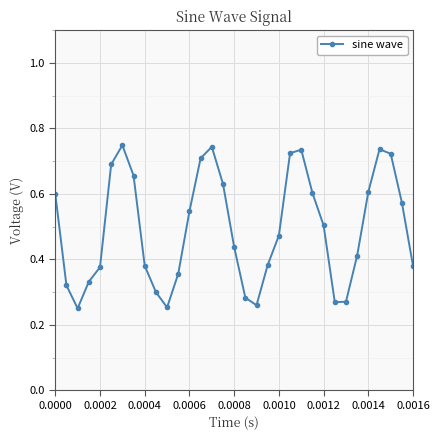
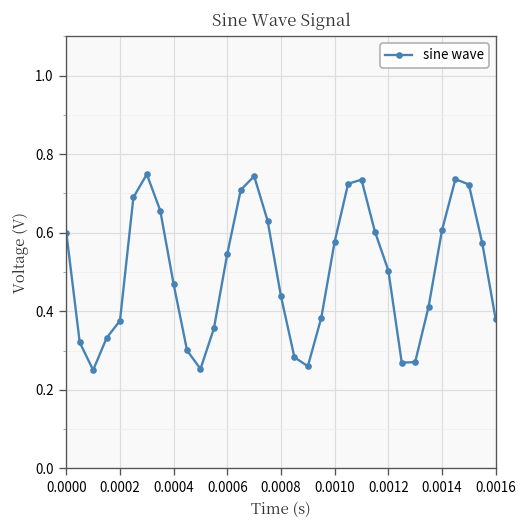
0.0004: 0.38 -> 0.47
0.0010: 0.47 -> 0.58
